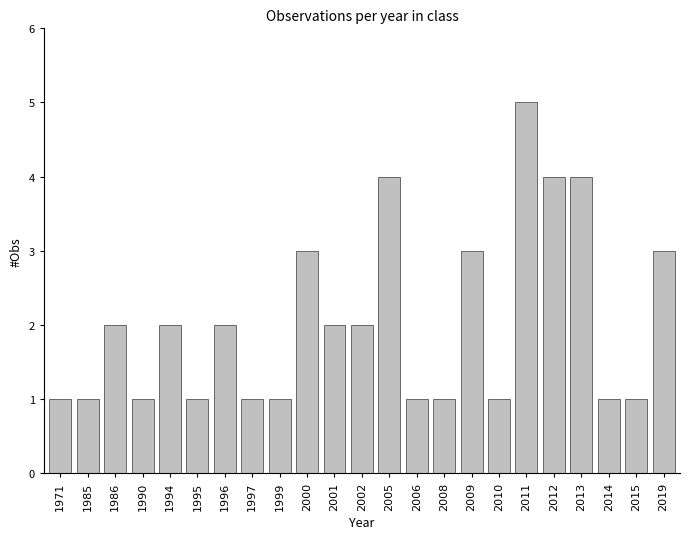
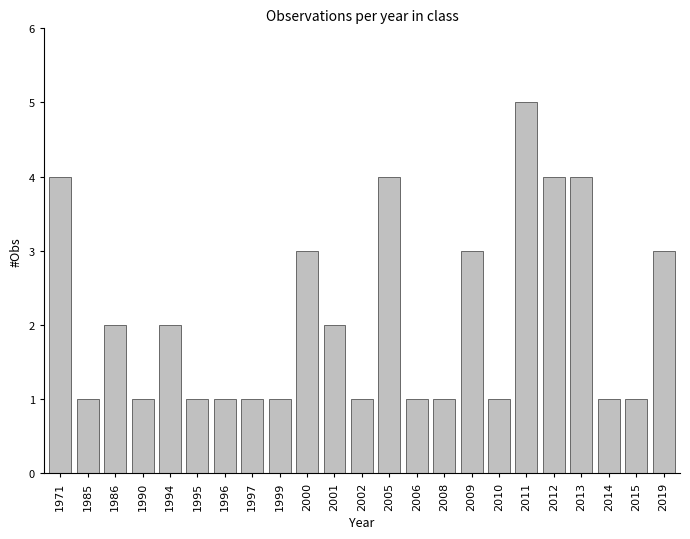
1971: 1 -> 4
1996: 2 -> 1
2002: 2 -> 1
